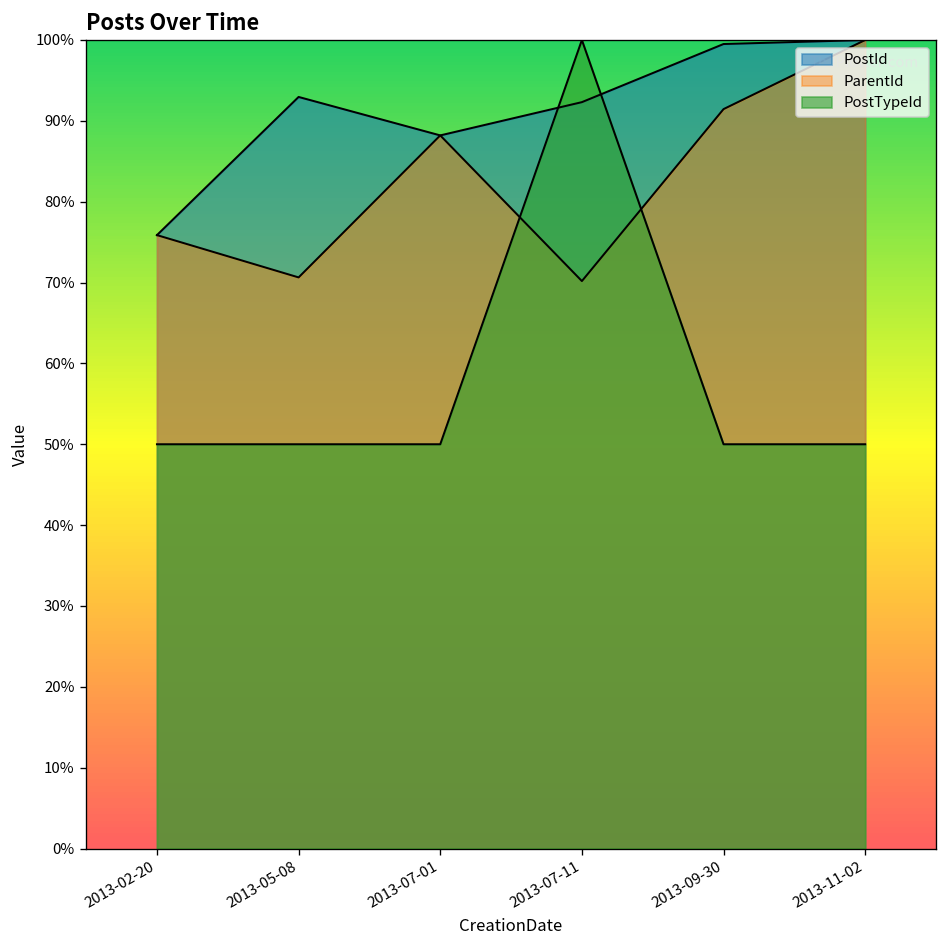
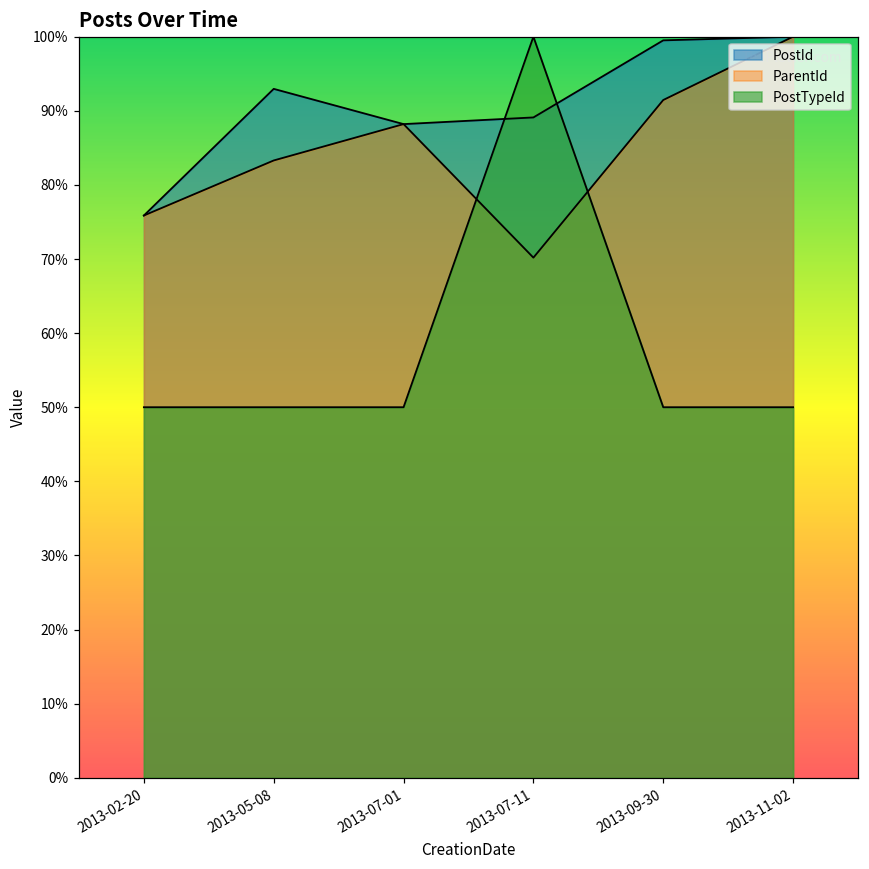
ParentId, 2013-05-08: 71% -> 83%
PostId, 2013-07-11: 92% -> 89%
